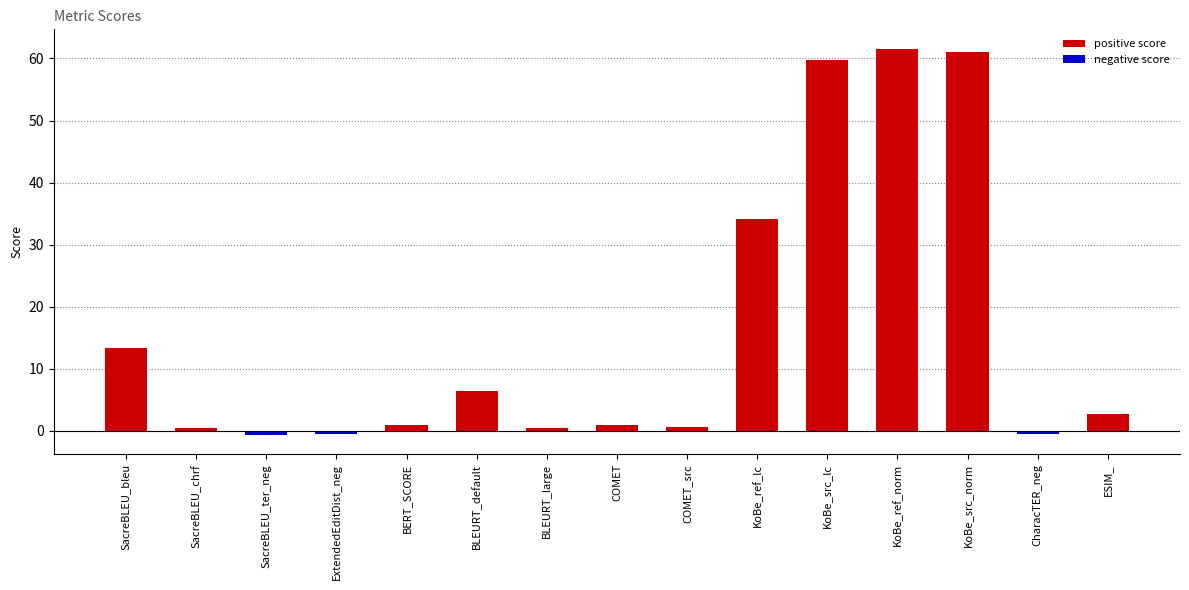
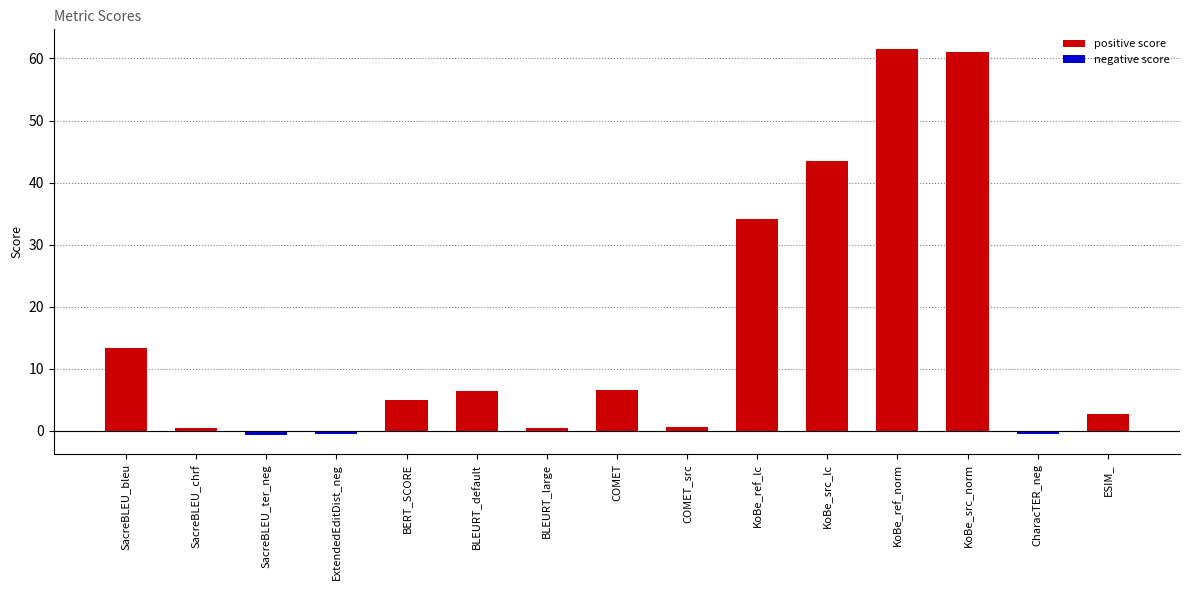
positive score, BERT_SCORE: 1 -> 5
positive score, COMET: 1 -> 7
positive score, KoBe_src_lc: 60 -> 44
